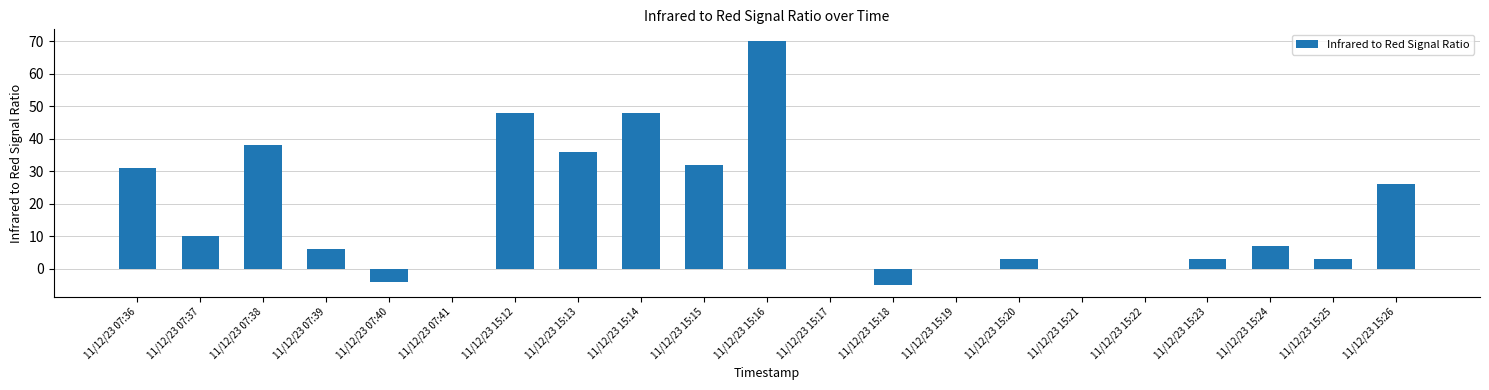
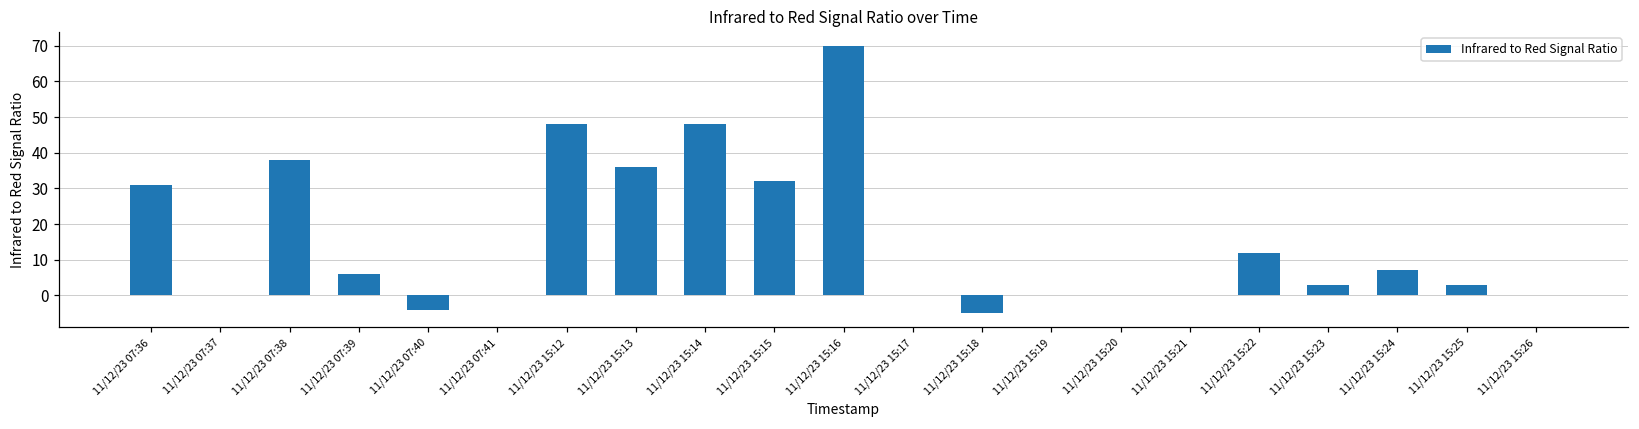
11/12/23 07:37: 10 -> 0
11/12/23 15:20: 3 -> 0
11/12/23 15:22: 0 -> 12
11/12/23 15:26: 26 -> 0
